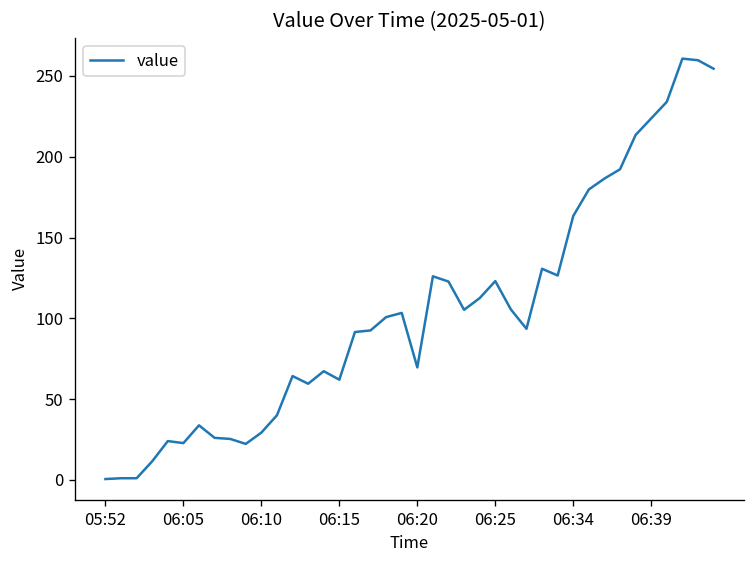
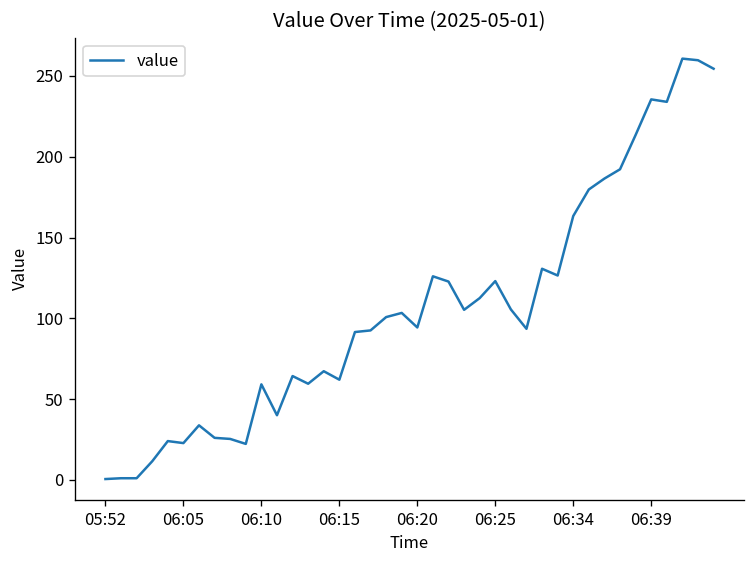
06:10: 29 -> 59
06:20: 70 -> 94
06:39: 224 -> 236
